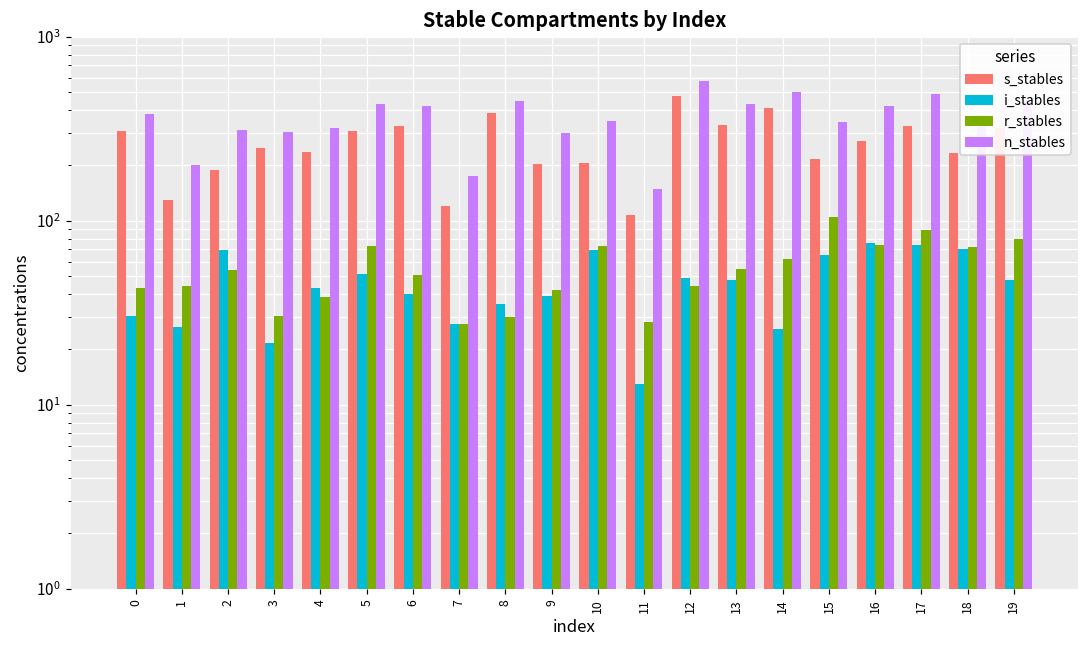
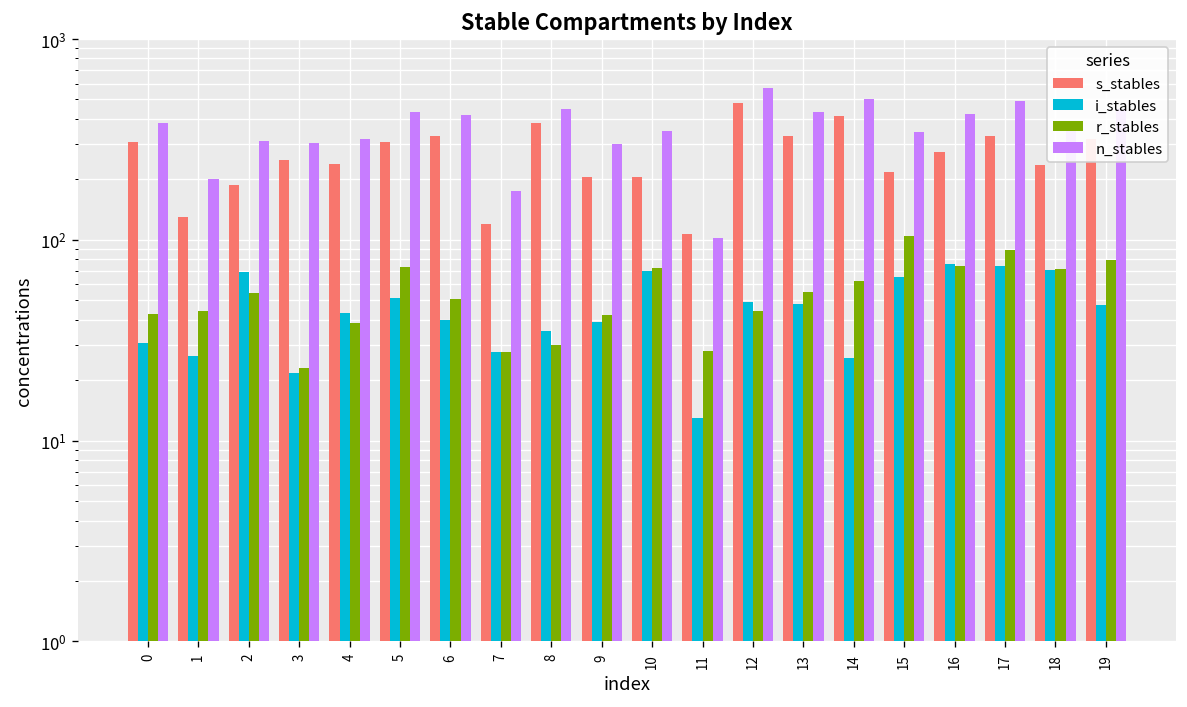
r_stables, 3: 31 -> 23
n_stables, 11: 150 -> 100
